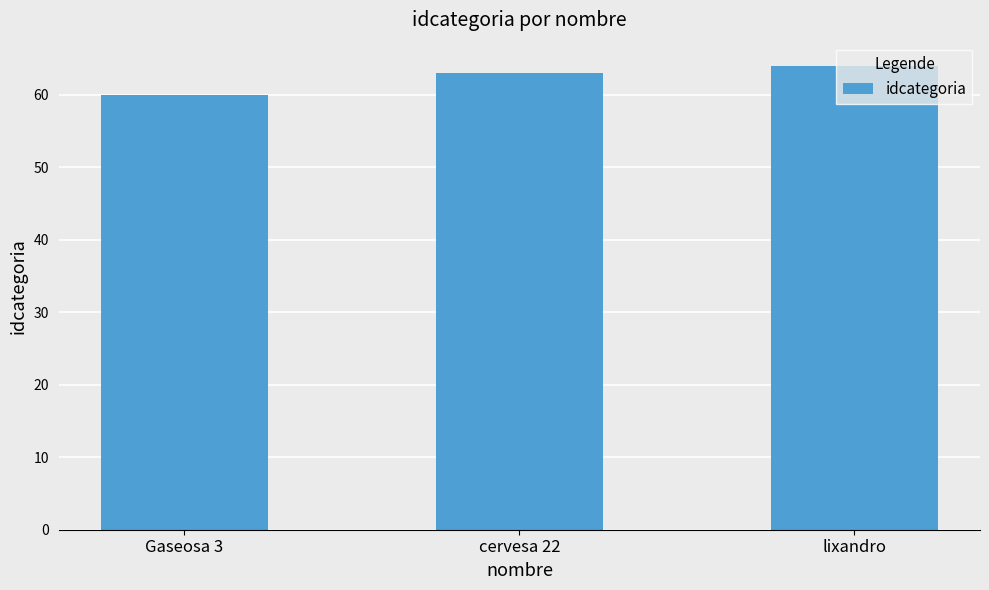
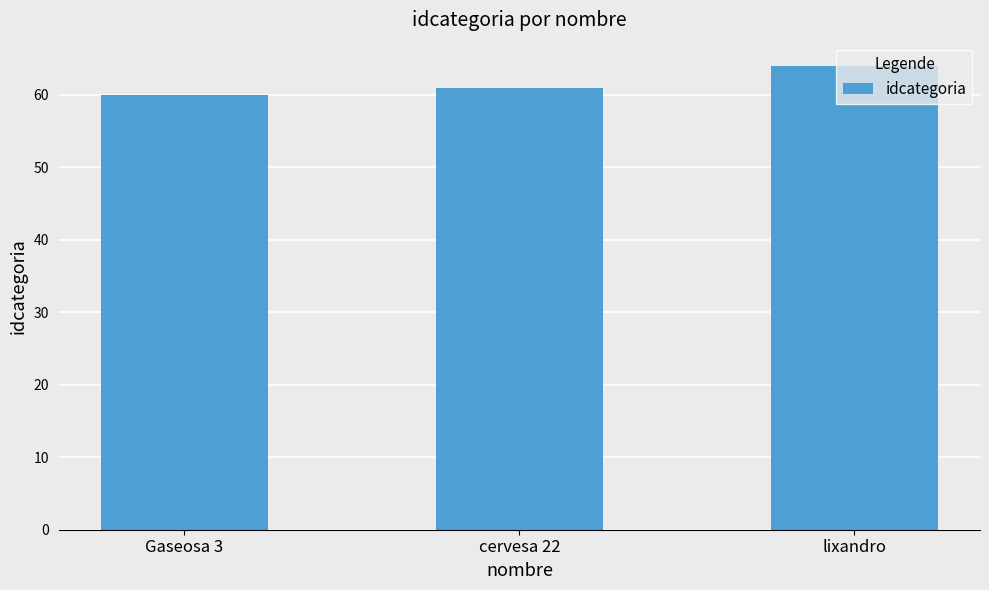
cervesa 22: 63 -> 61
